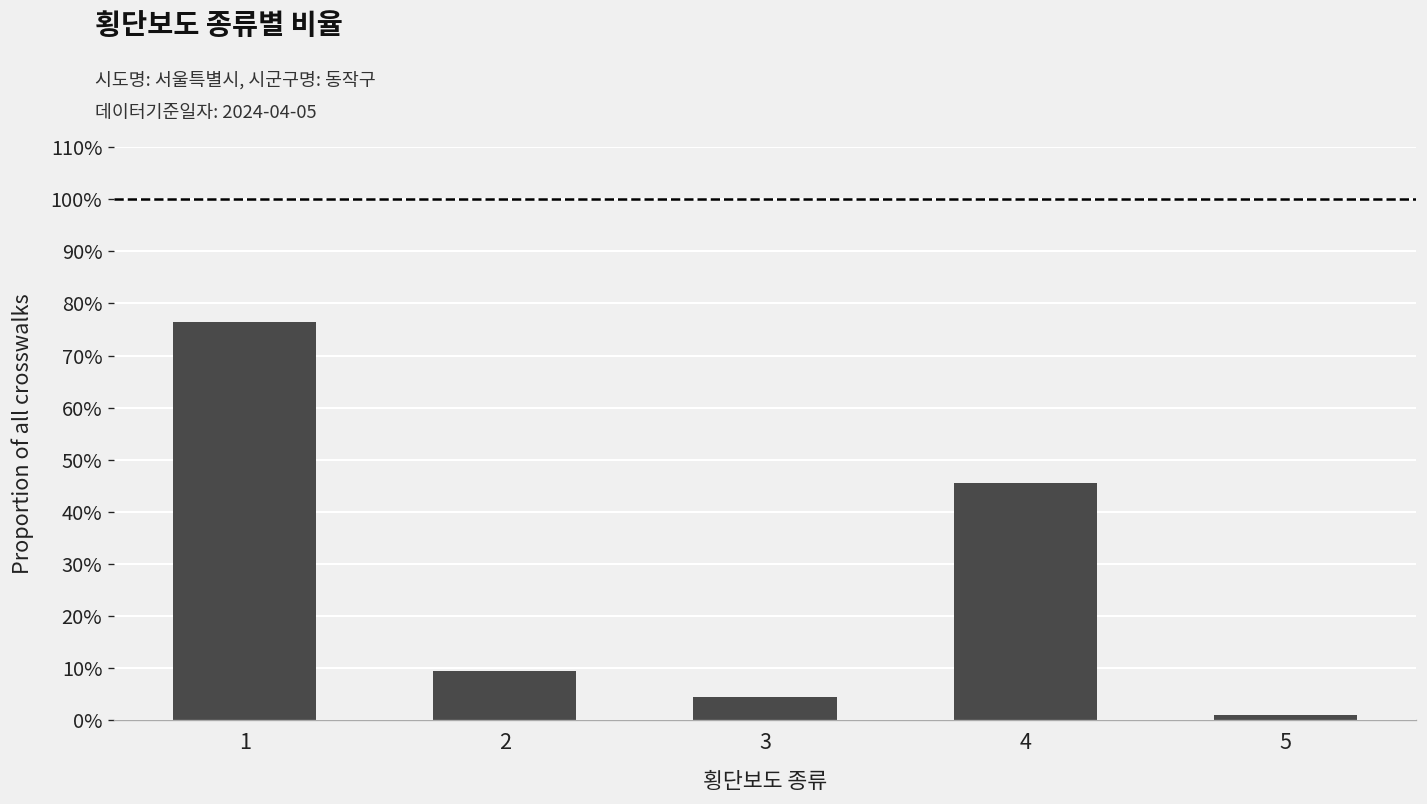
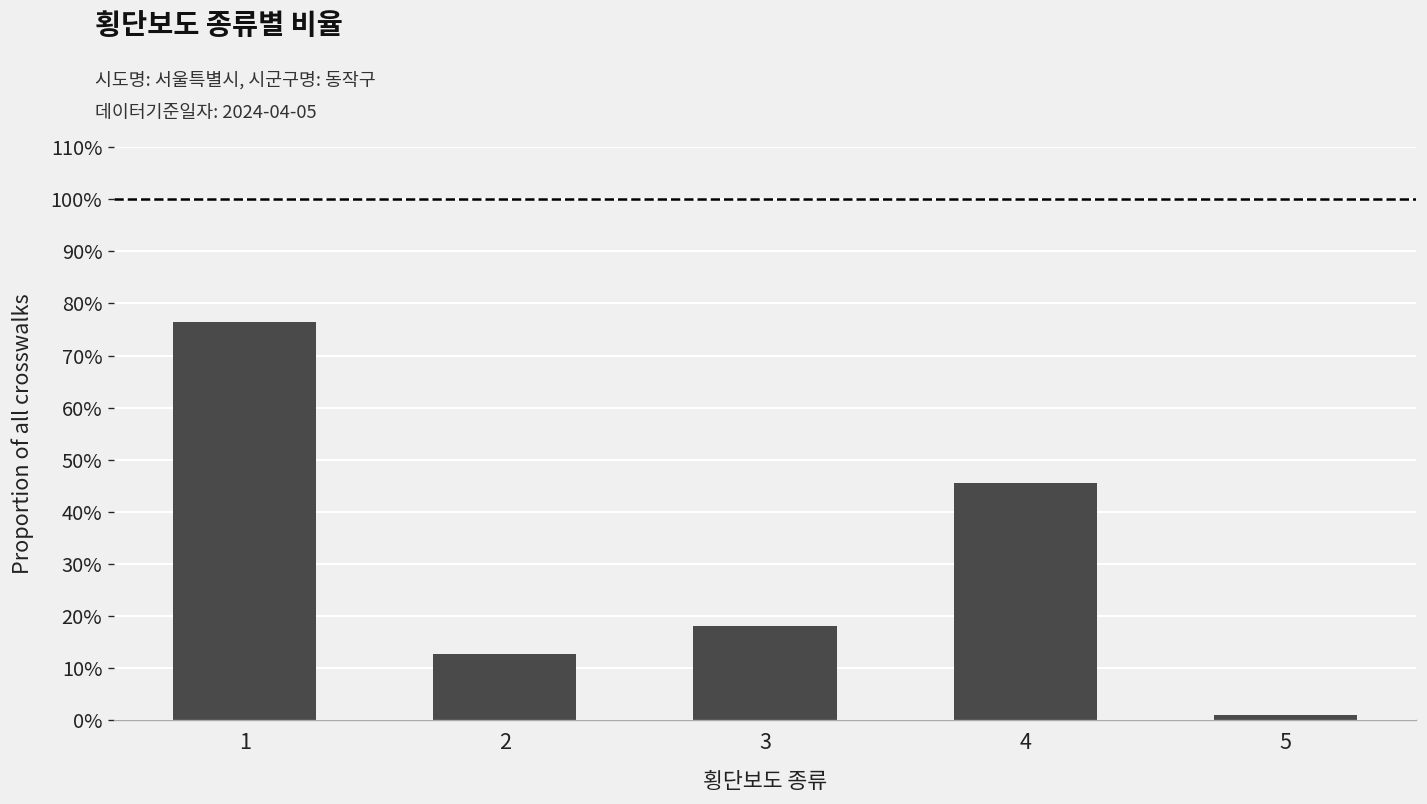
2: 10% -> 13%
3: 4% -> 18%
